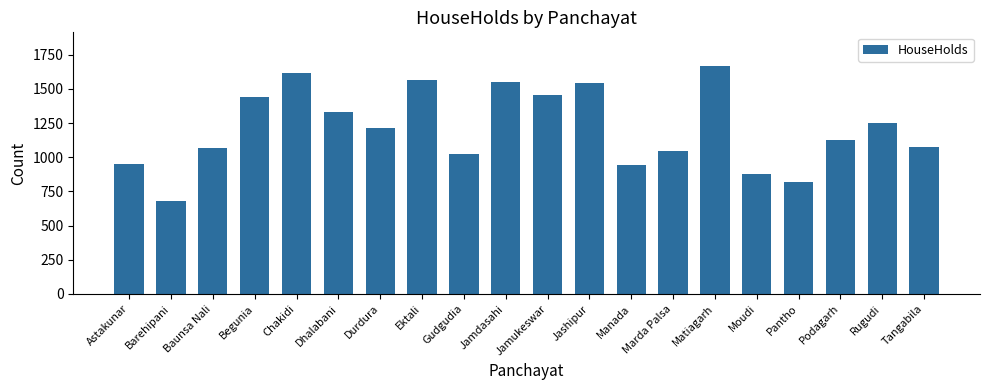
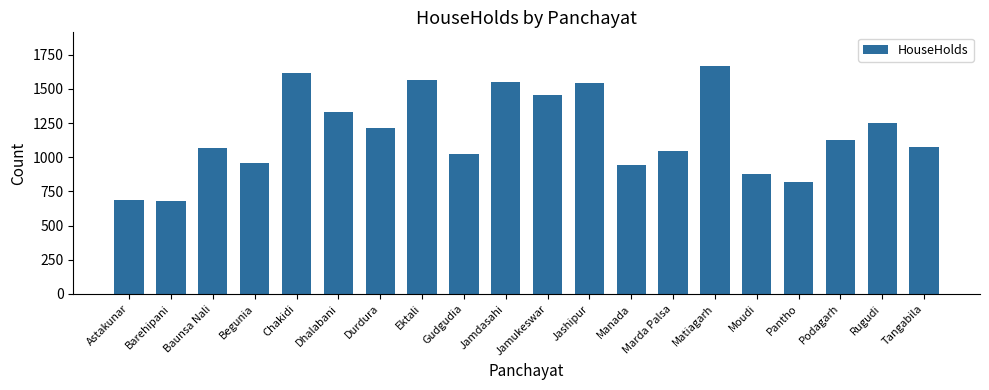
Astakunar: 950 -> 690
Begunia: 1440 -> 960
